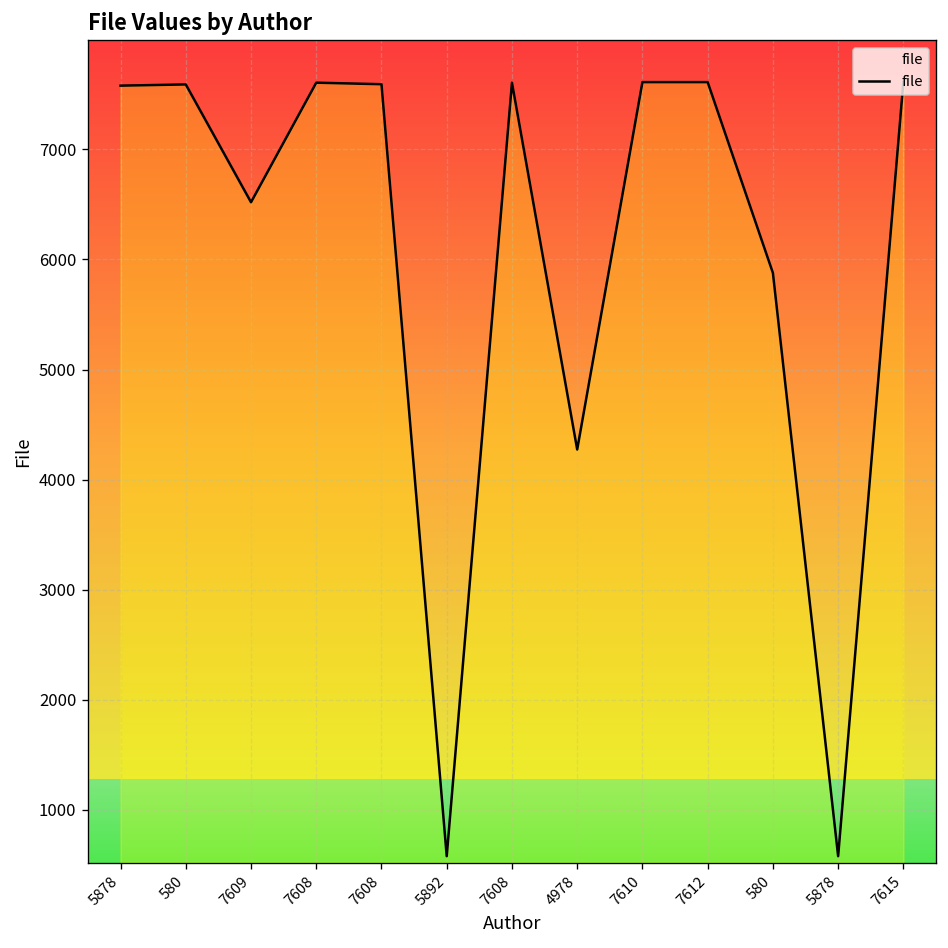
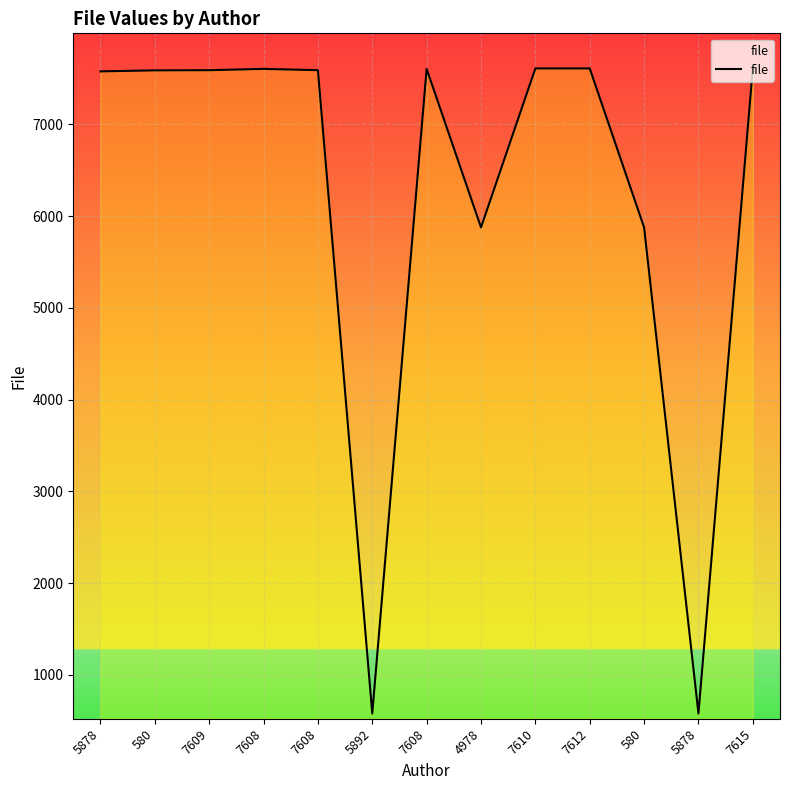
7609: 6500 -> 7600
4978: 4300 -> 5900
